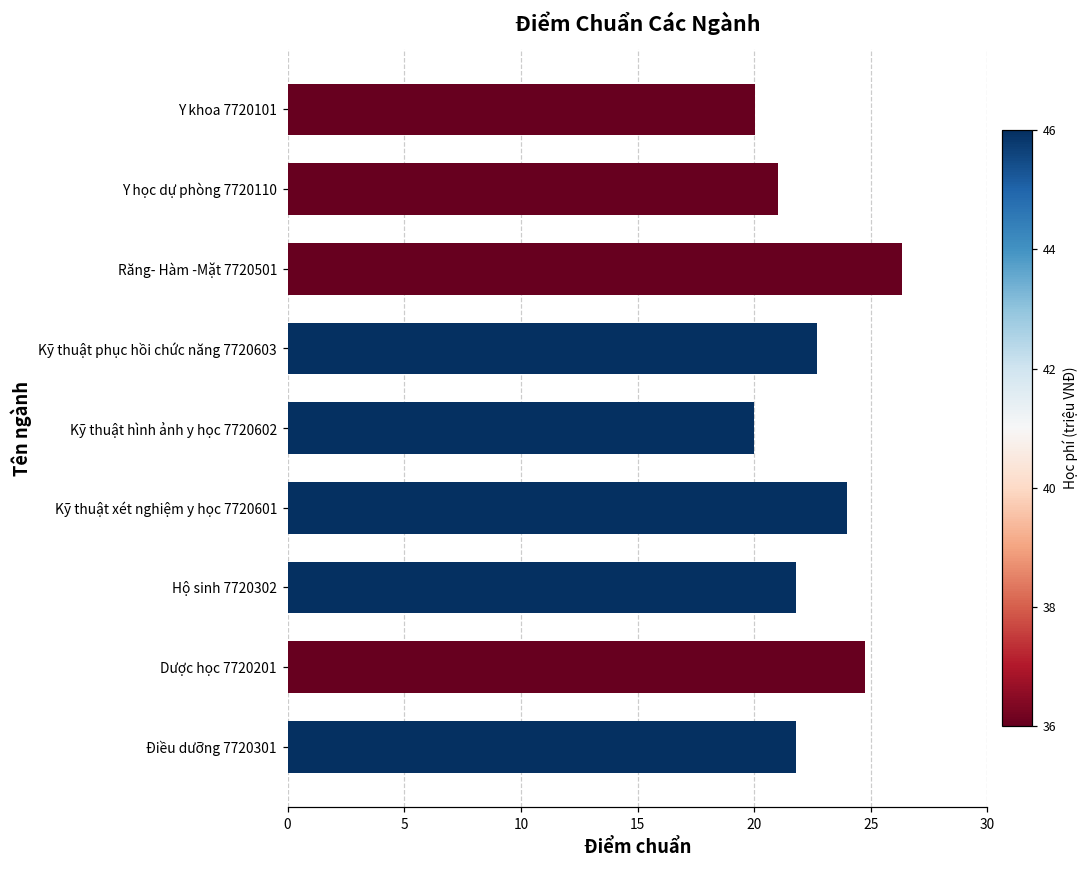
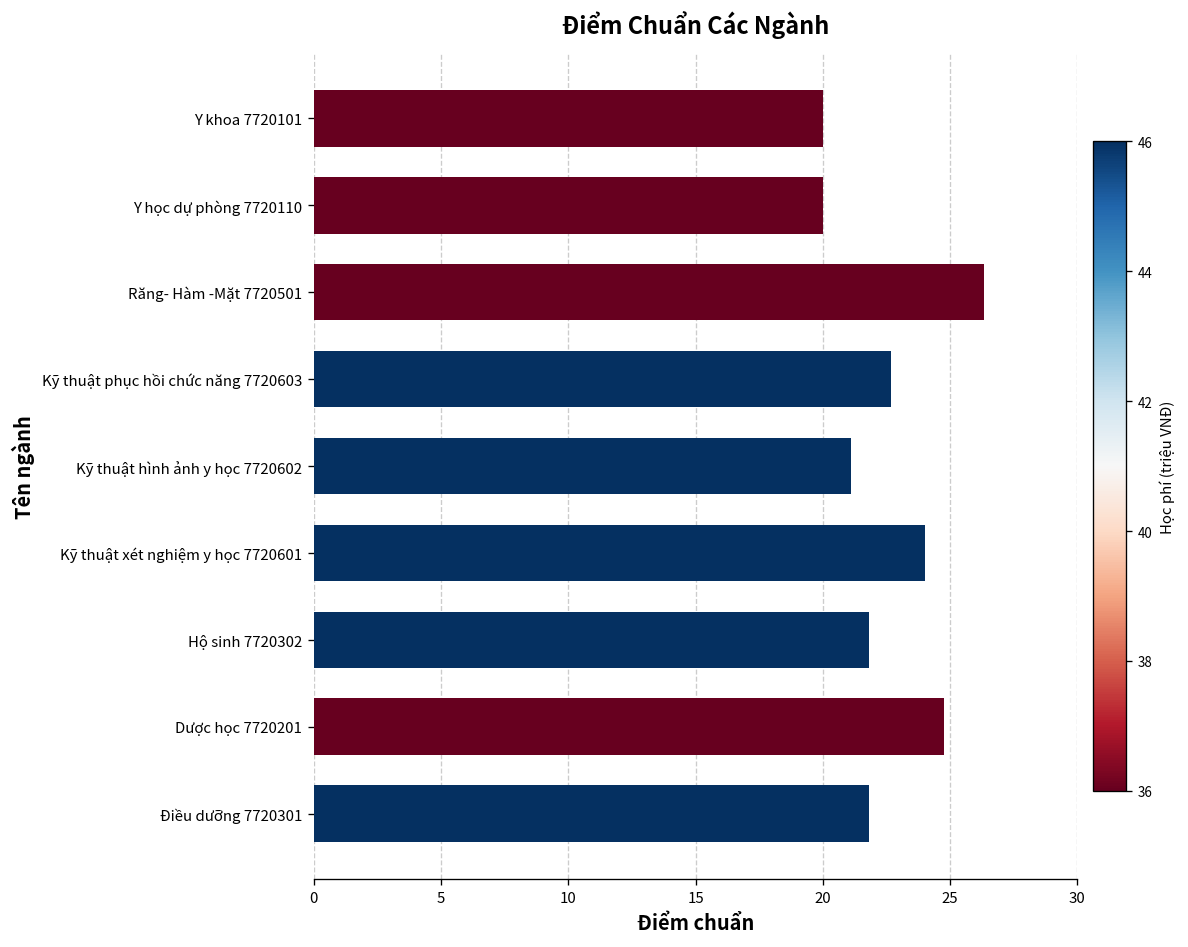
Y học dự phòng 7720110: 21 -> 20
Kỹ thuật hình ảnh y học 7720602: 20.0 -> 21.1
